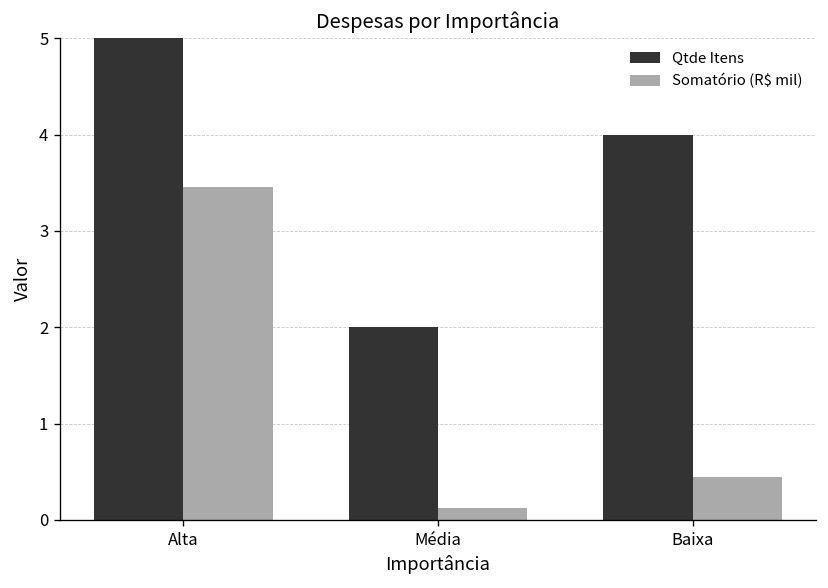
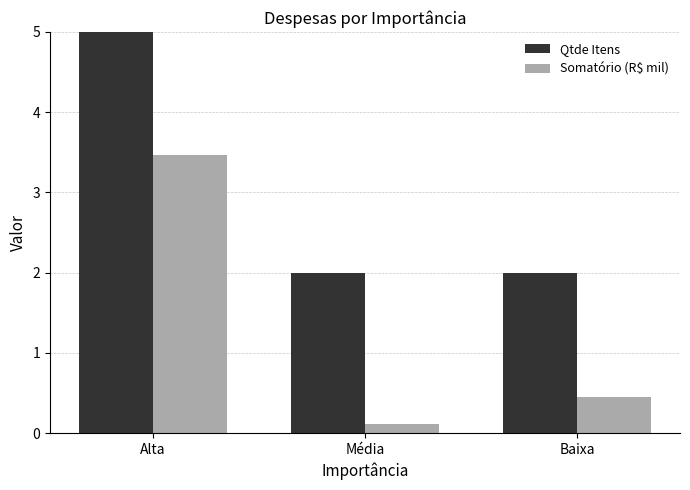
Qtde Itens, Baixa: 4 -> 2
